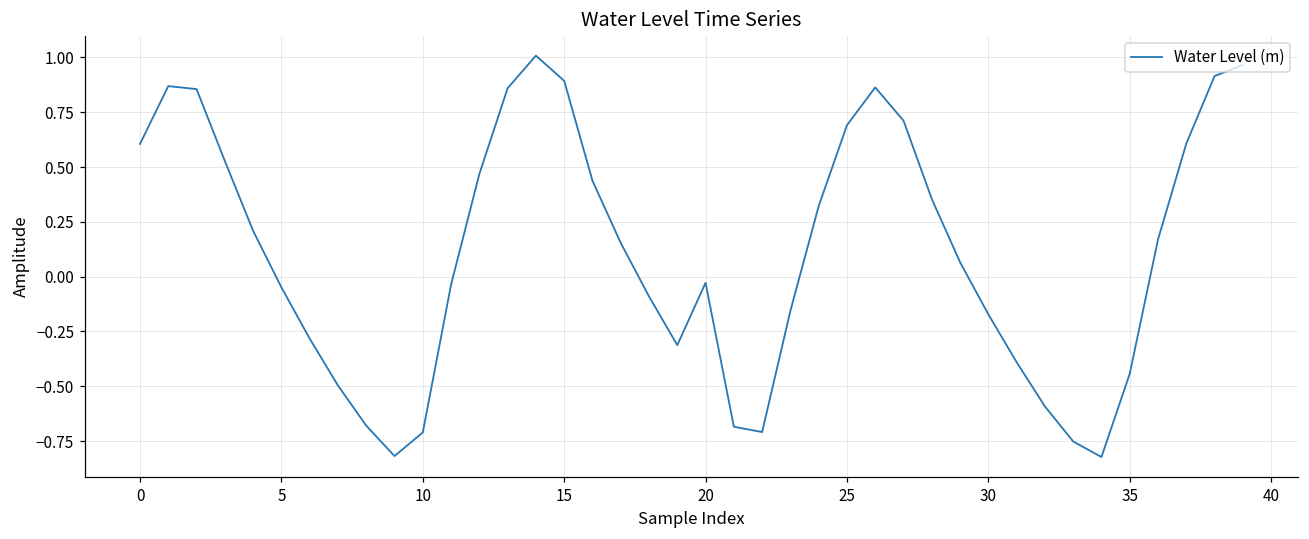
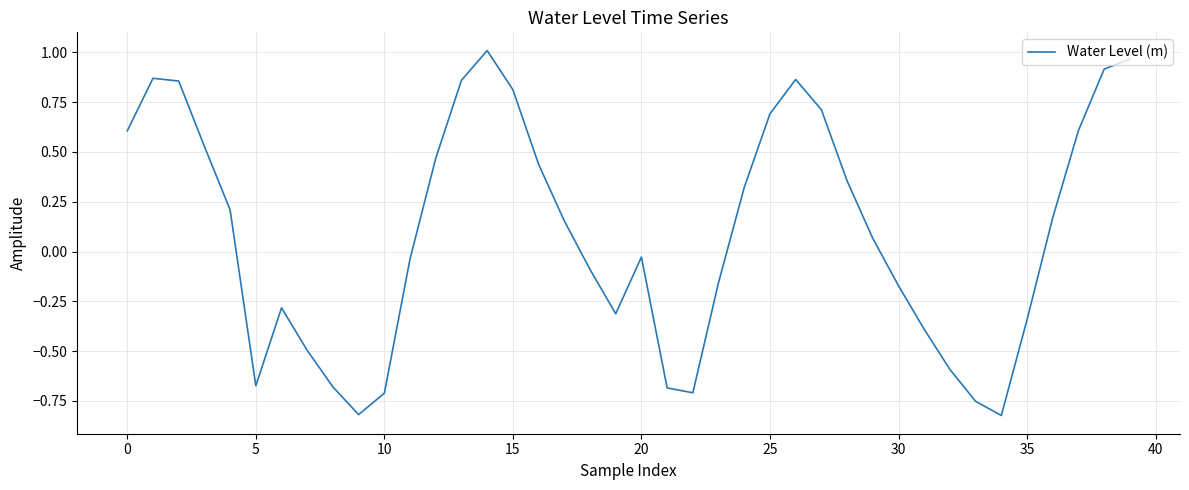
5: -0.05 -> -0.67
15: 0.89 -> 0.81
35: -0.44 -> -0.34
